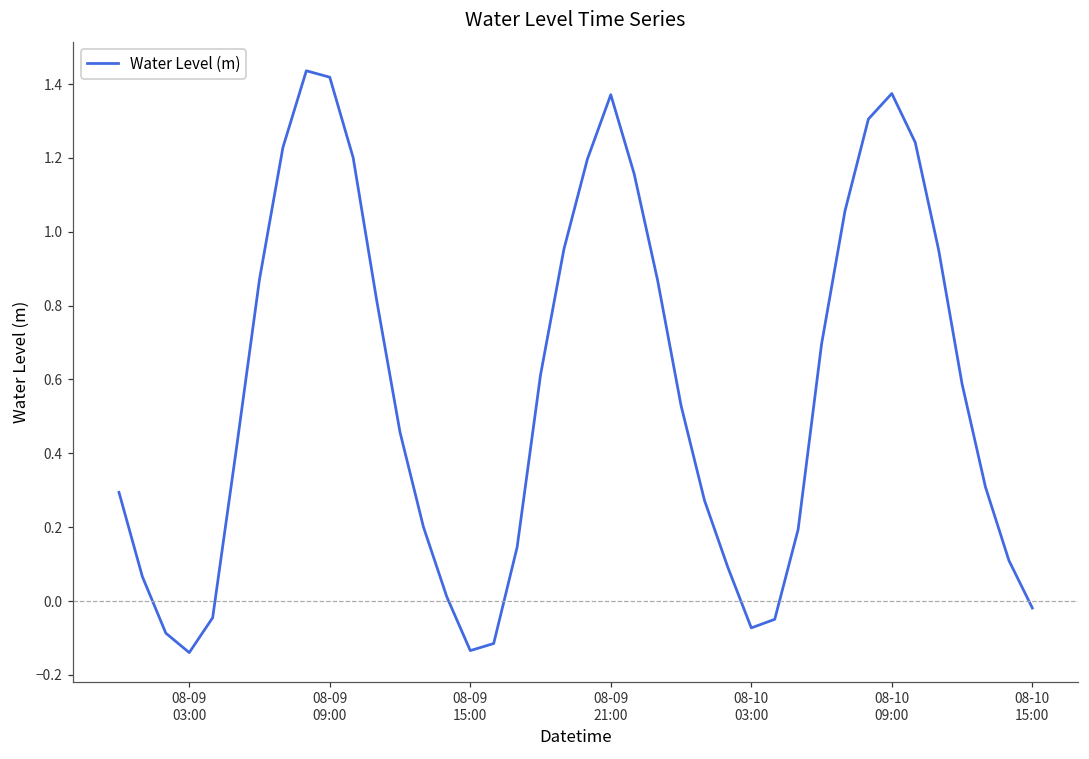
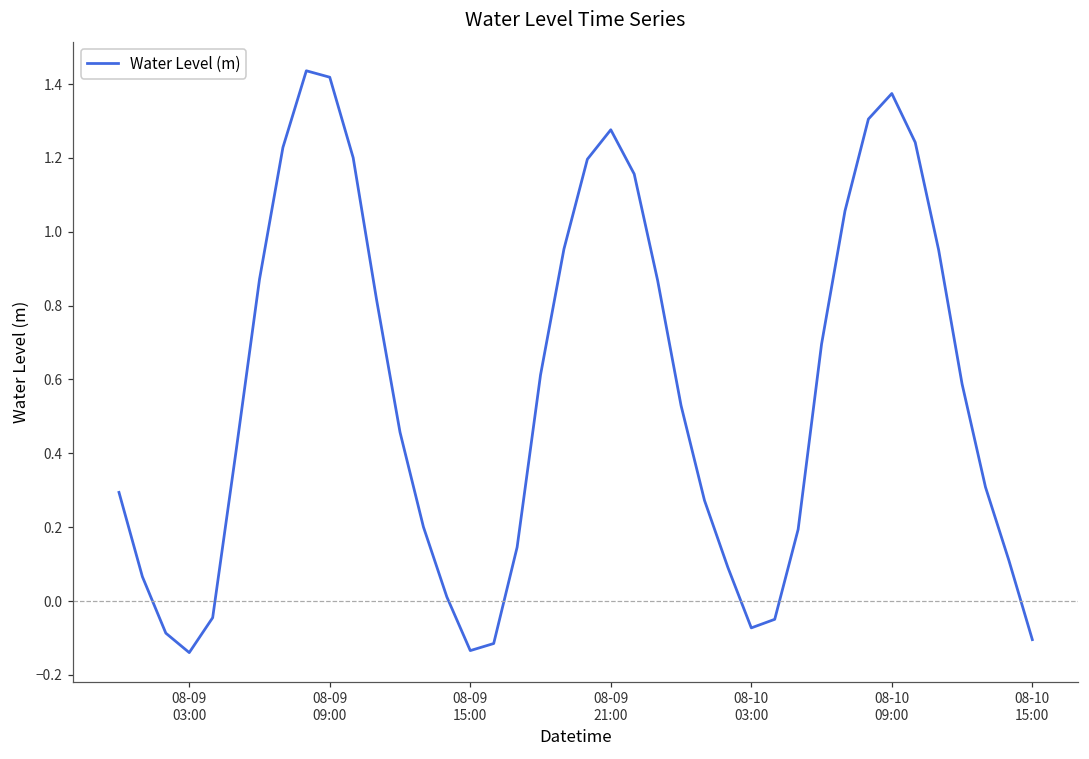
08-09 21:00: 1.37 -> 1.28
08-10 15:00: -0.02 -> -0.10
